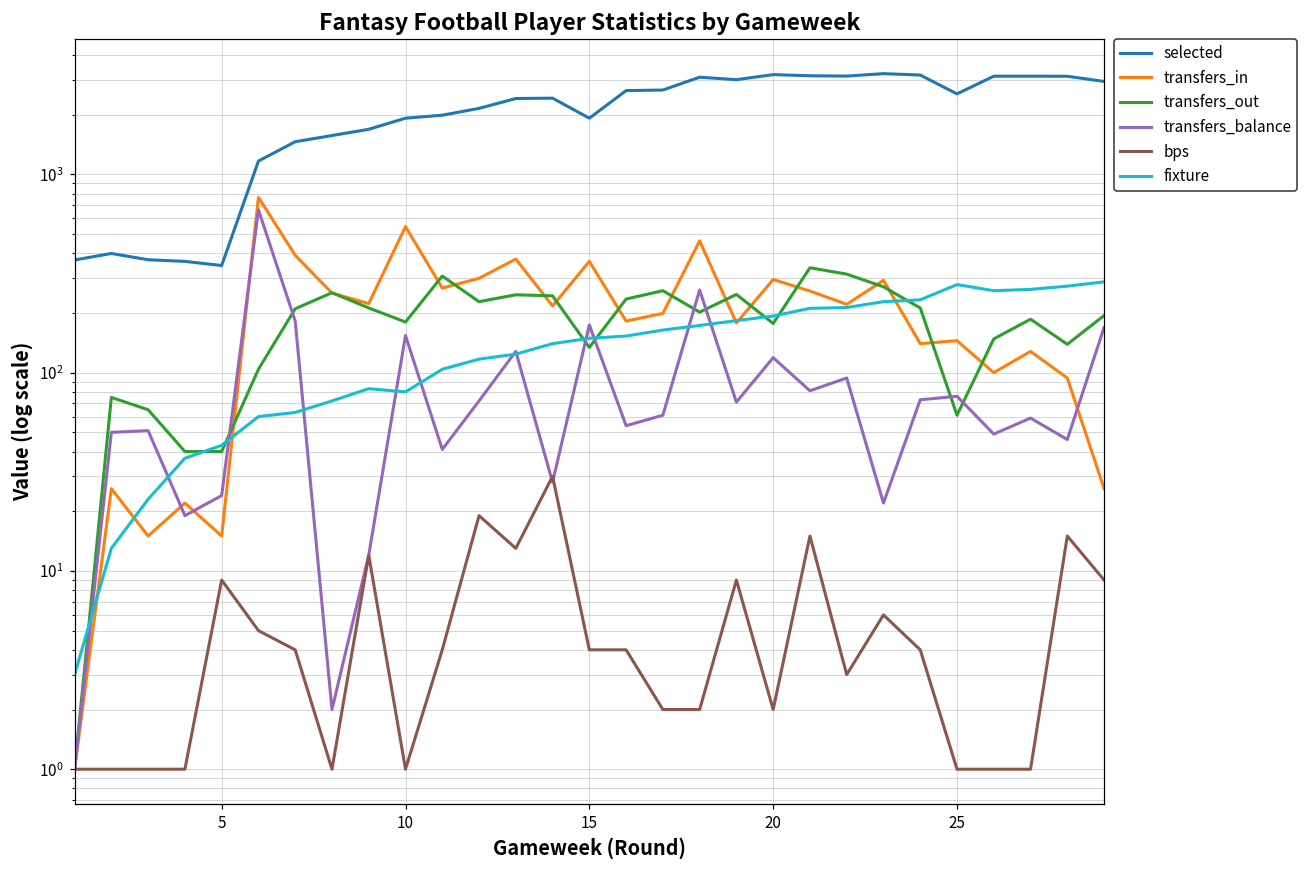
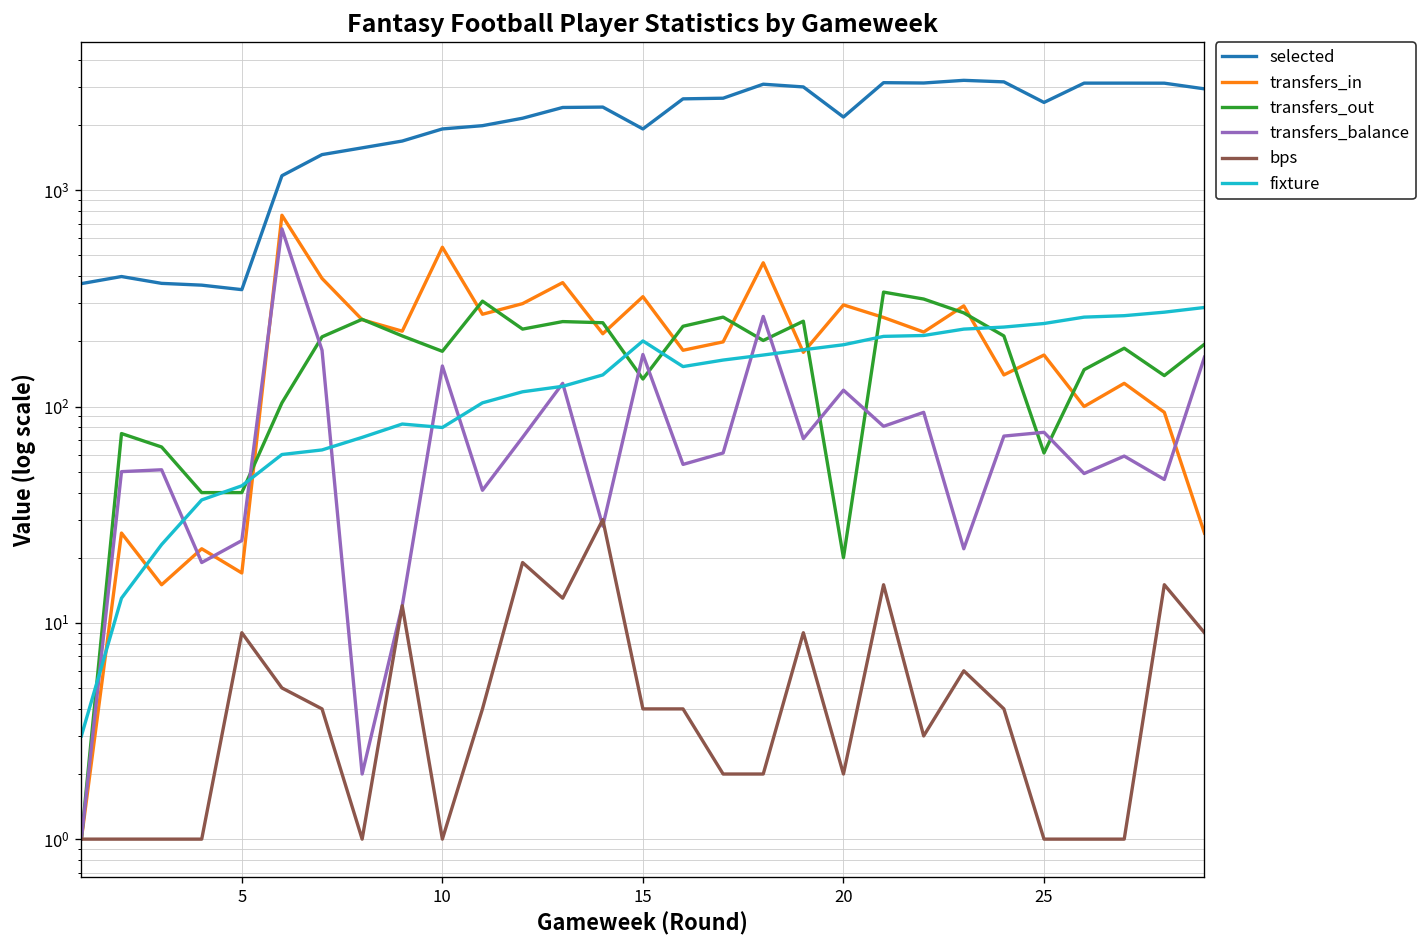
transfers_in, 5: 15 -> 17
transfers_in, 15: 360 -> 320
fixture, 15: 150 -> 200
selected, 20: 3200 -> 2200
transfers_out, 20: 180 -> 20
transfers_in, 25: 150 -> 170
fixture, 25: 280 -> 240
